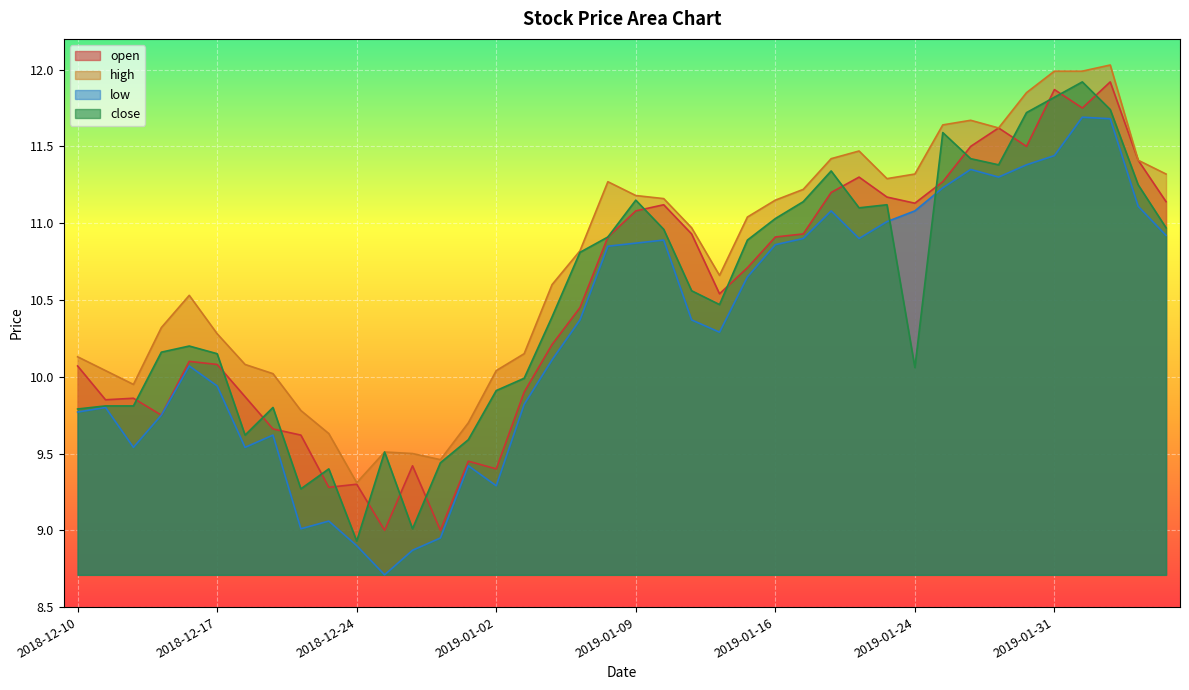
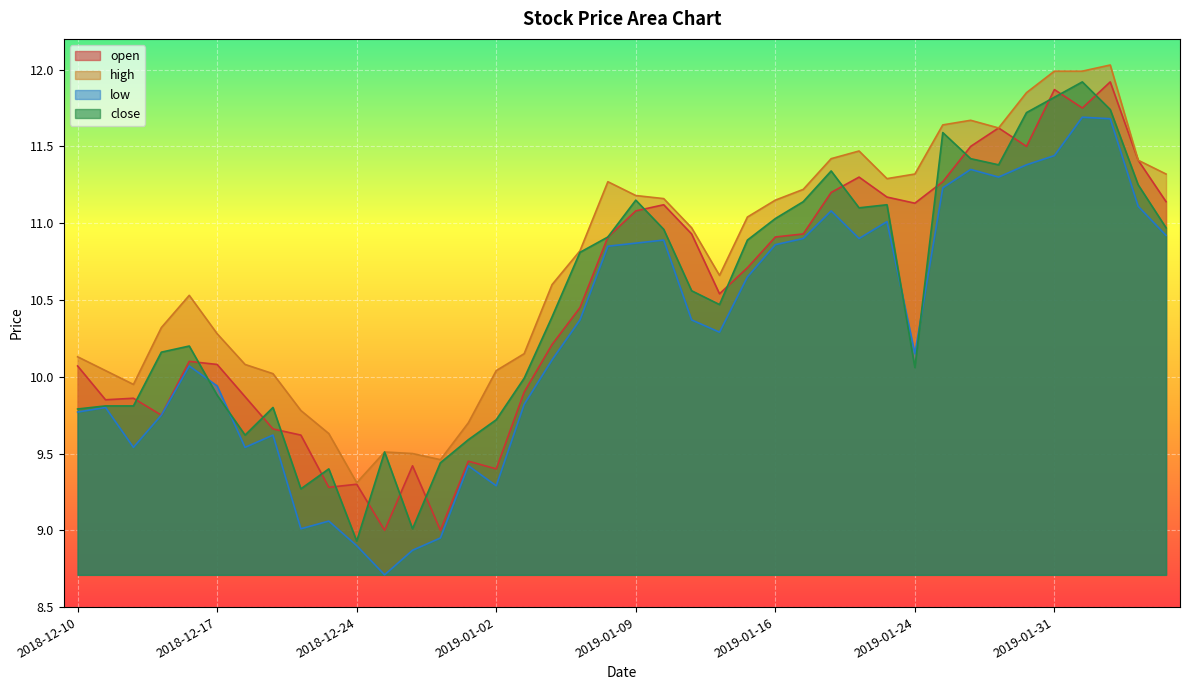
close, 2018-12-17: 10.15 -> 9.88
close, 2019-01-02: 9.91 -> 9.72
low, 2019-01-24: 11.08 -> 10.15
